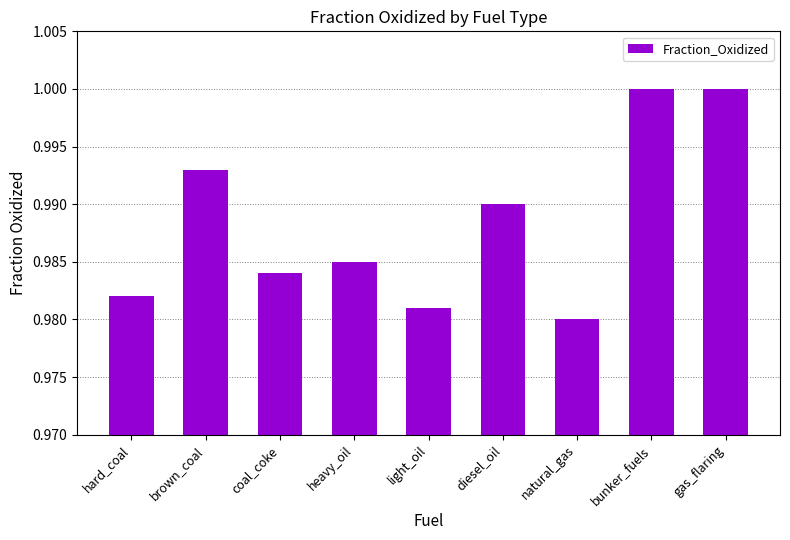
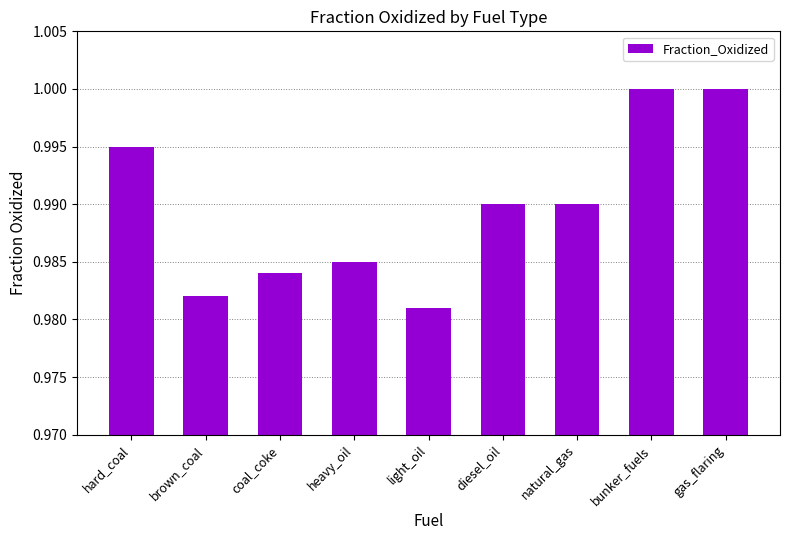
hard_coal: 0.982 -> 0.995
brown_coal: 0.993 -> 0.982
natural_gas: 0.98 -> 0.99
